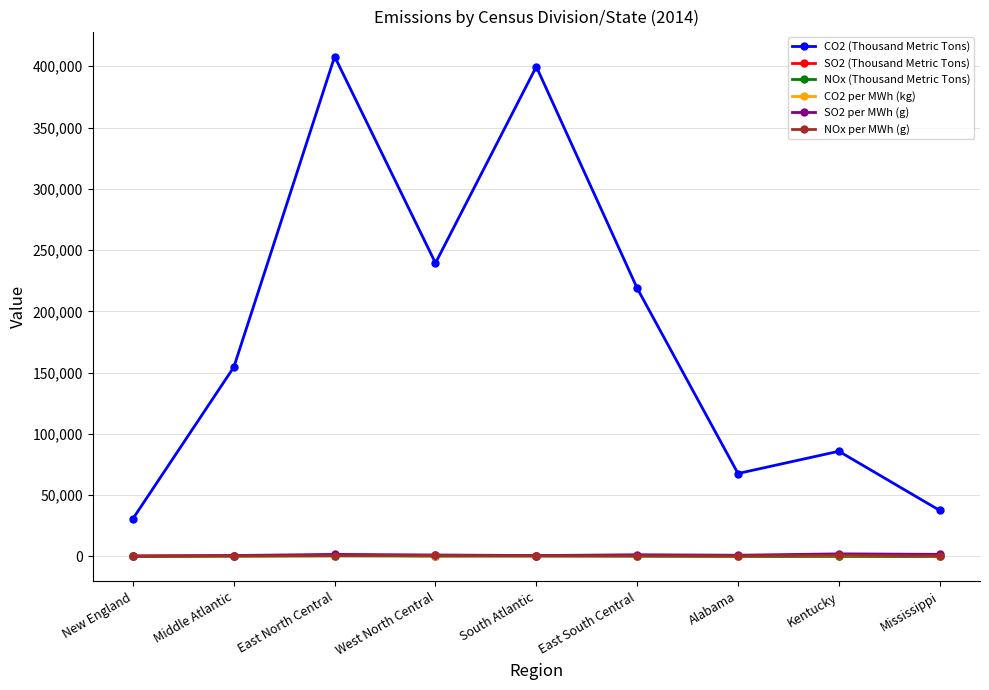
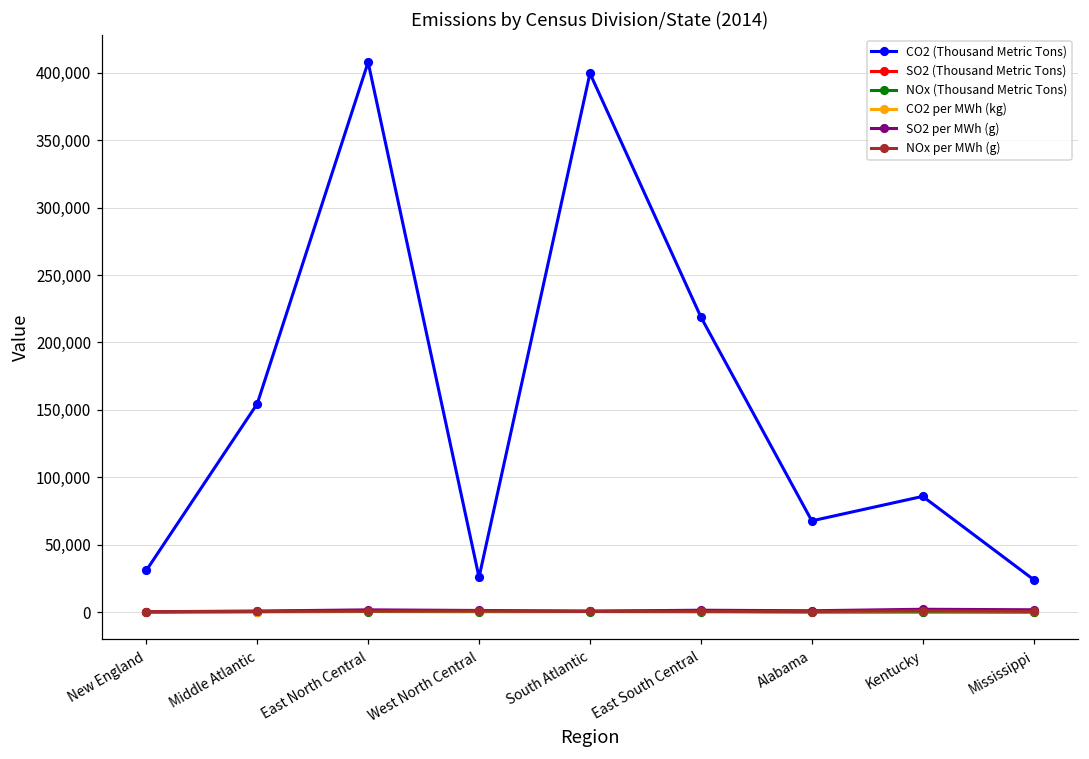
CO2 (Thousand Metric Tons), West North Central: 239,000 -> 26,000
CO2 (Thousand Metric Tons), Mississippi: 38,000 -> 24,000
